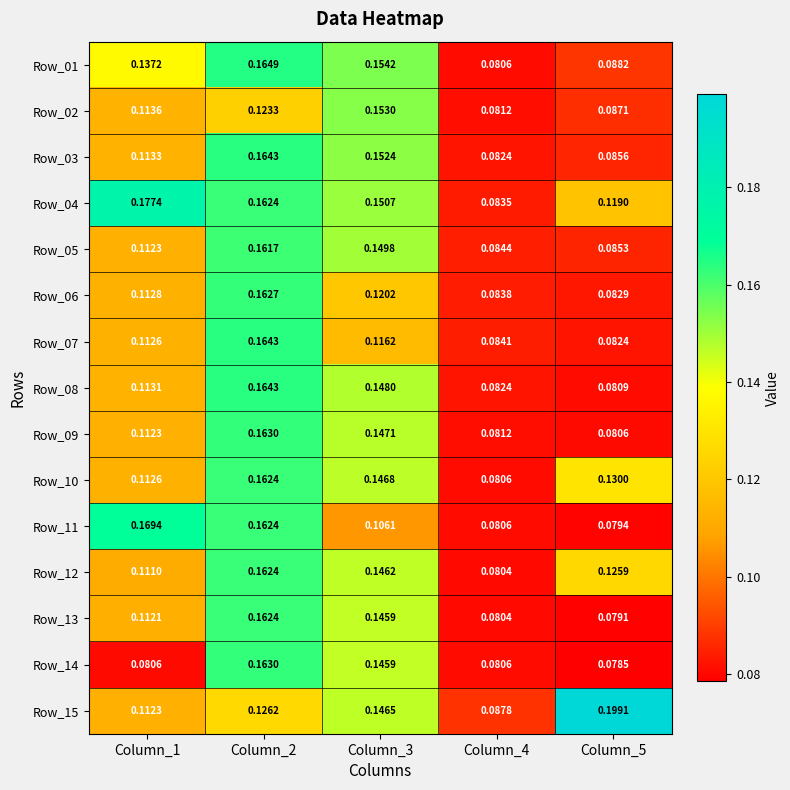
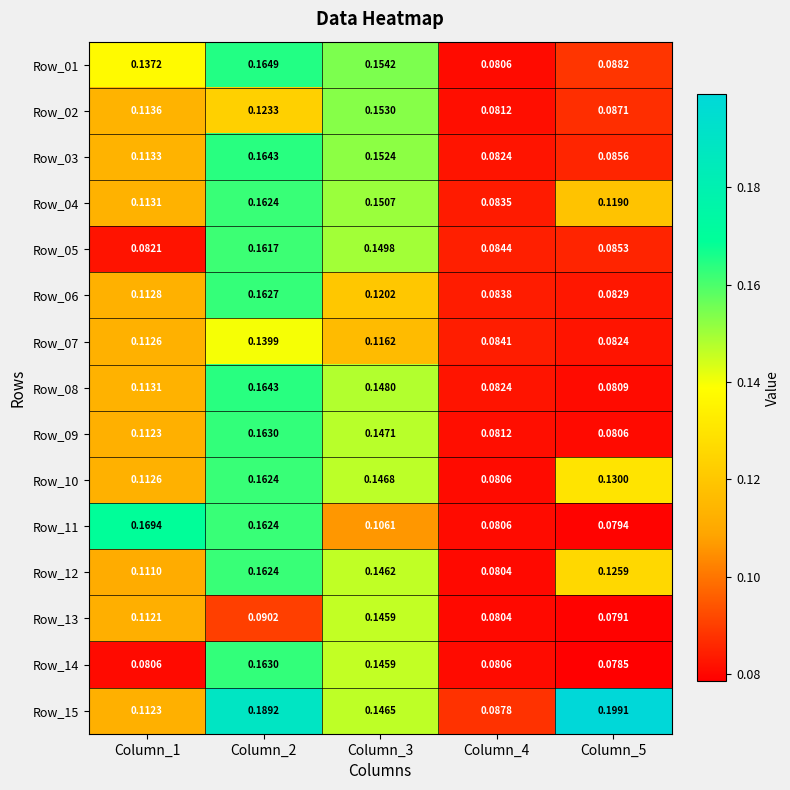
Row_04, Column_1: 0.1774 -> 0.1131
Row_05, Column_1: 0.1123 -> 0.0821
Row_07, Column_2: 0.1643 -> 0.1399
Row_13, Column_2: 0.1624 -> 0.0902
Row_15, Column_2: 0.1262 -> 0.1892
